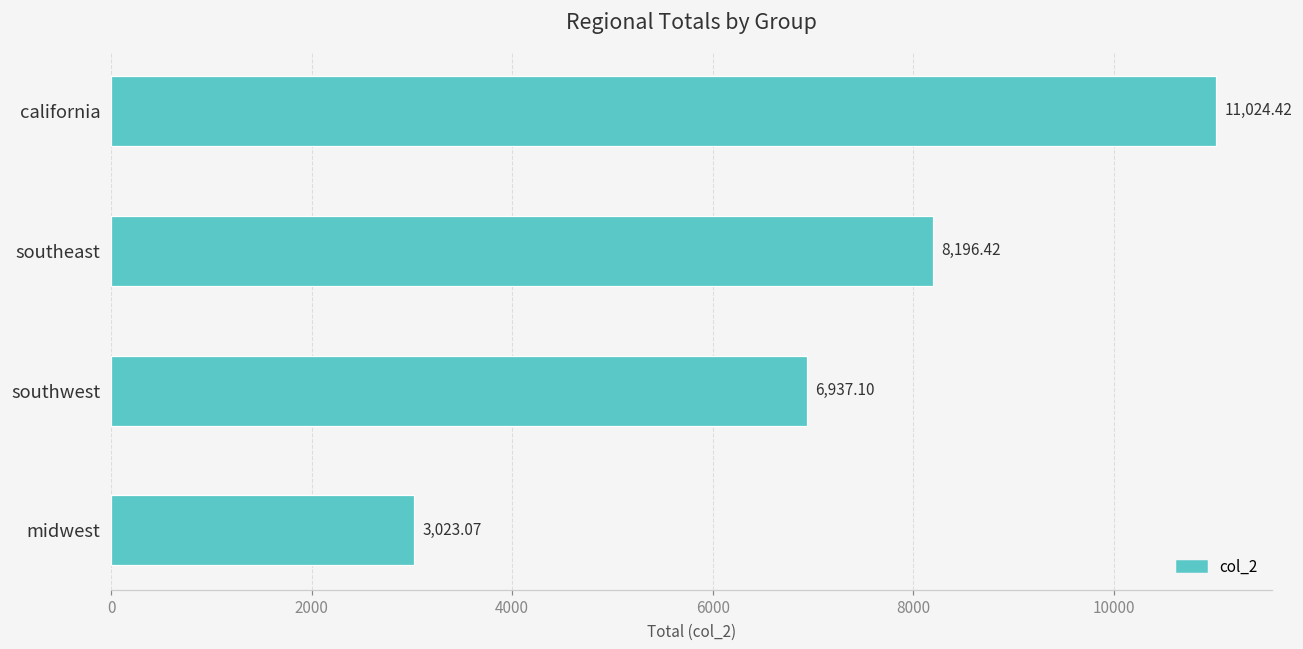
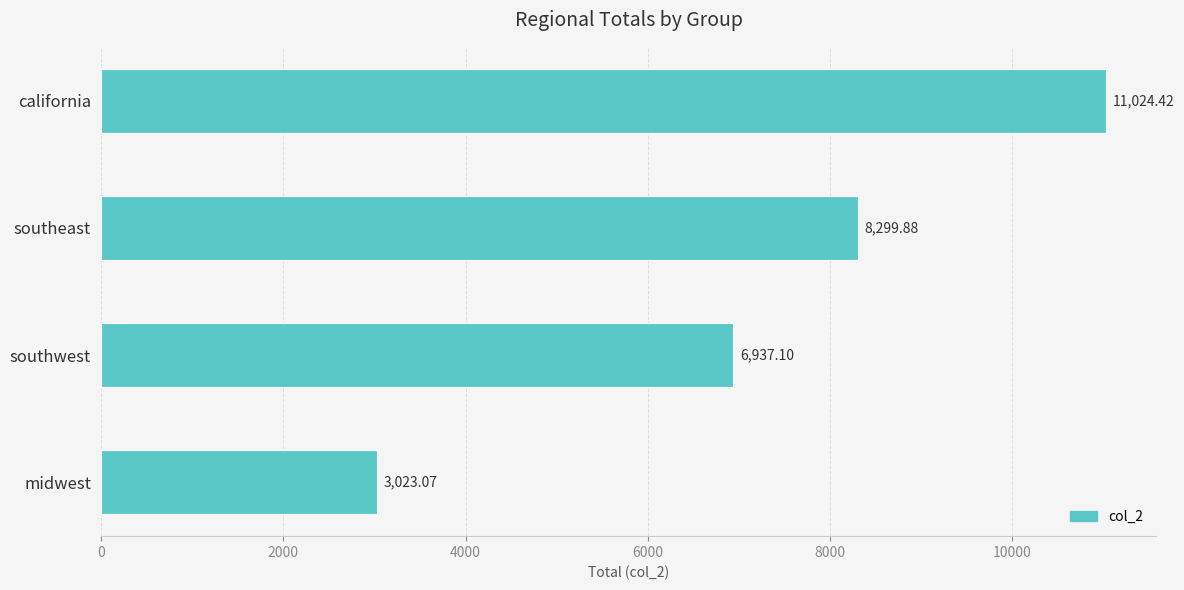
southeast: 8,196.42 -> 8,299.88
